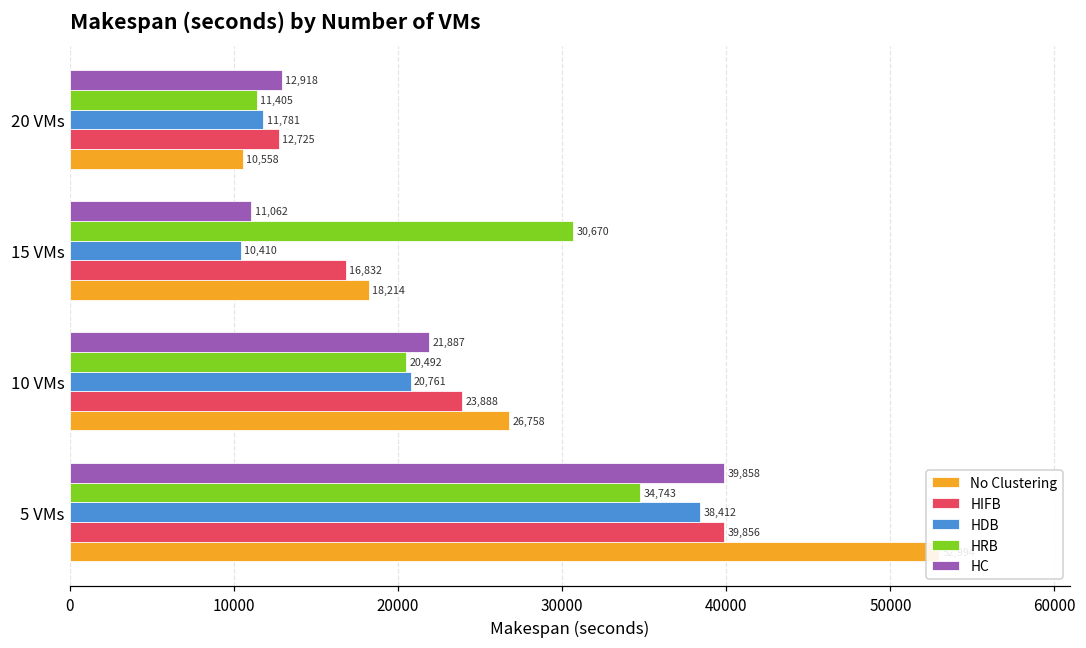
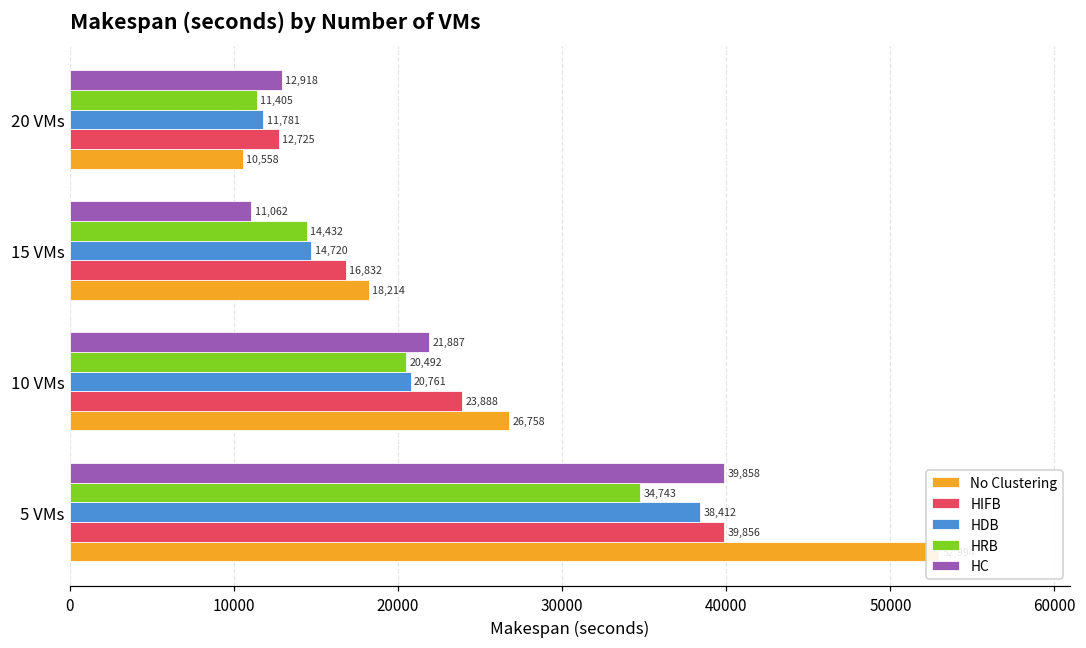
HRB, 15 VMs: 30,670 -> 14,432
HDB, 15 VMs: 10,410 -> 14,720
